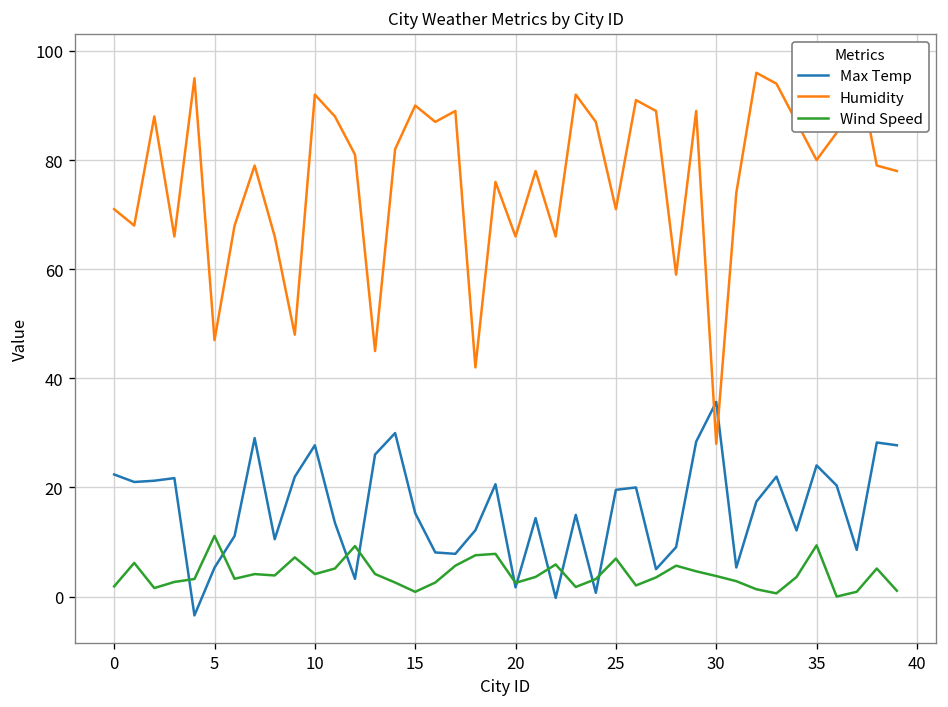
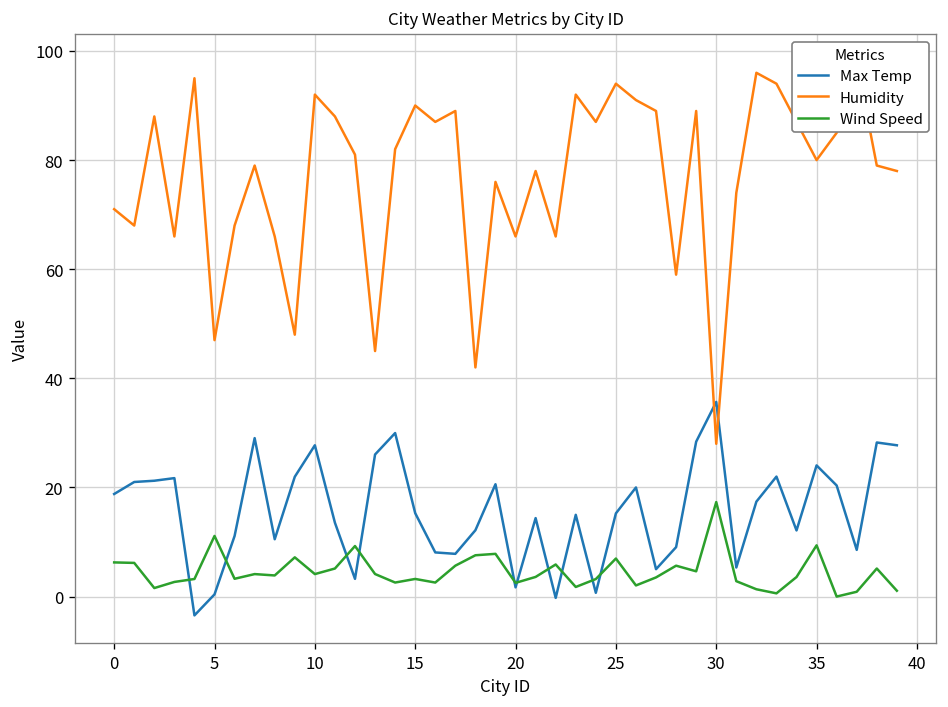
Max Temp, 0: 22 -> 19
Wind Speed, 0: 2 -> 6
Max Temp, 5: 5 -> 0
Wind Speed, 15: 1 -> 3
Max Temp, 25: 20 -> 15
Humidity, 25: 71 -> 94
Wind Speed, 30: 4 -> 17
